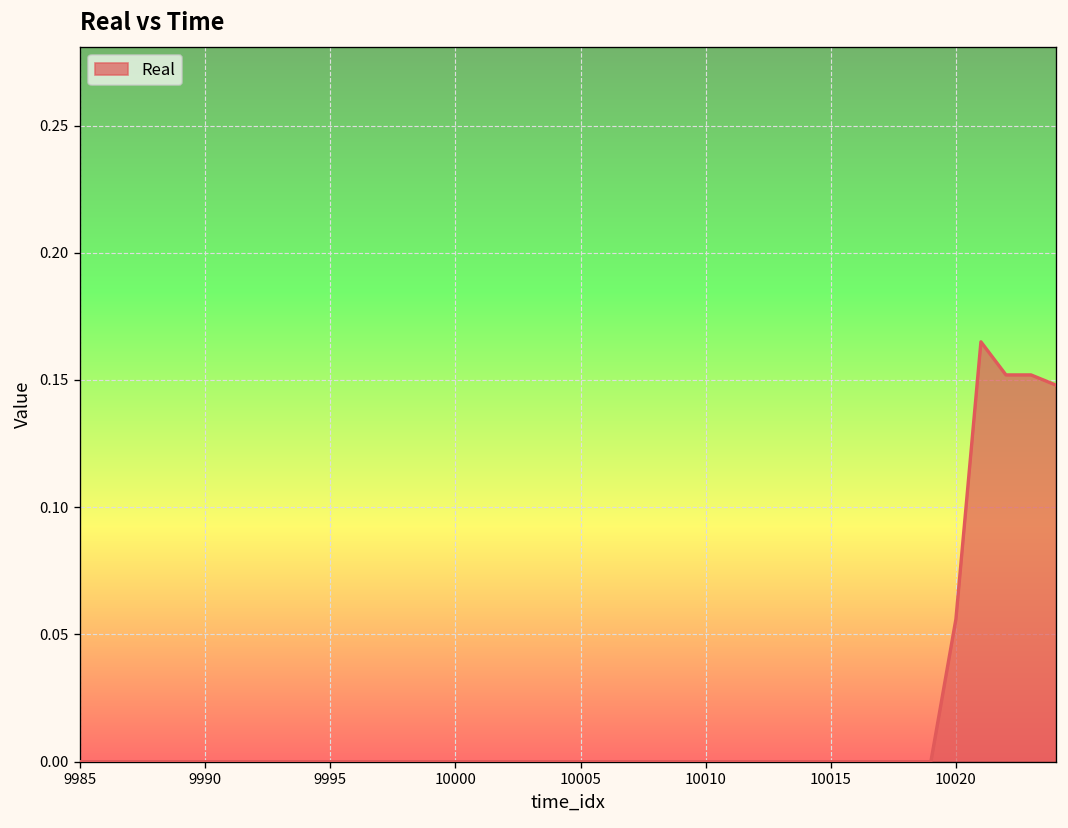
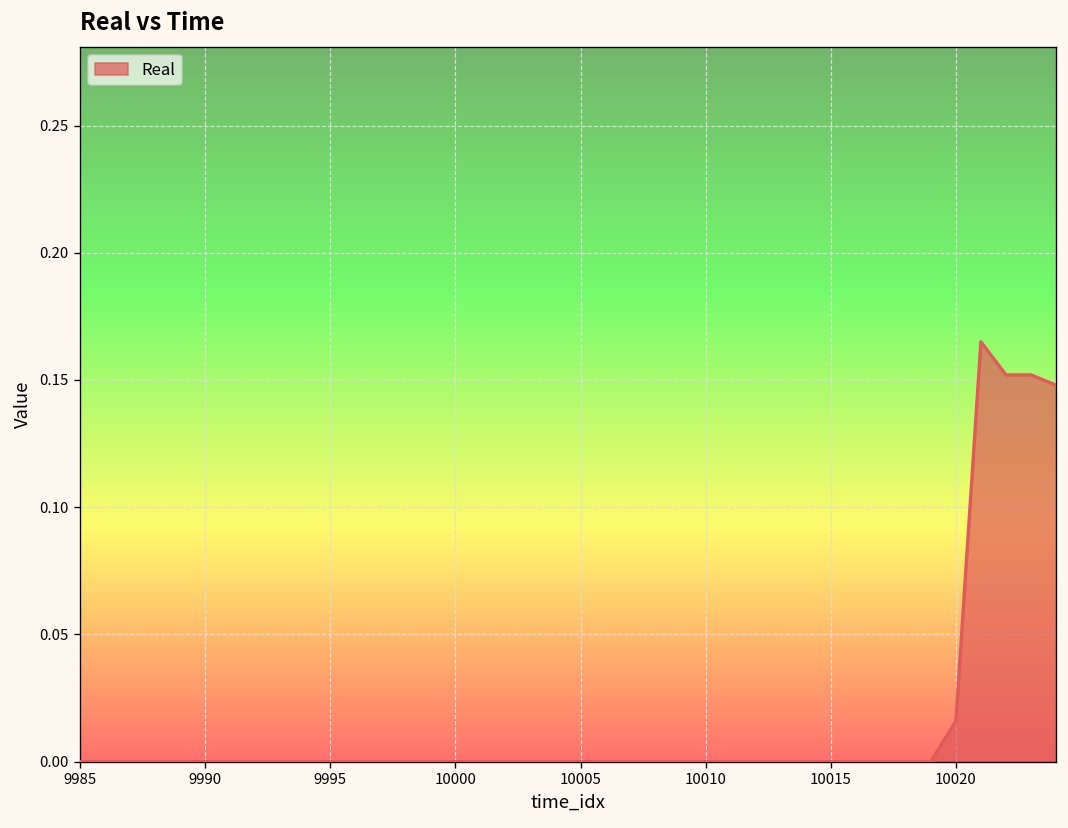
10020: 0.056 -> 0.016
